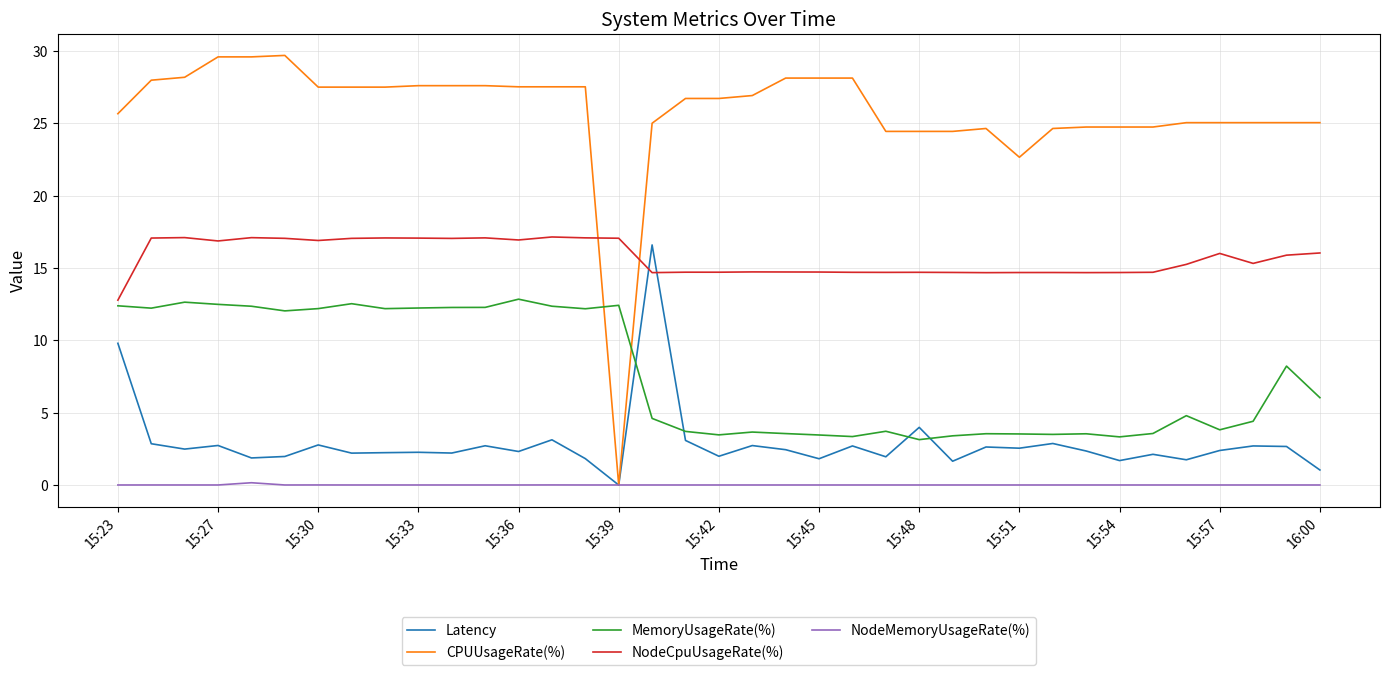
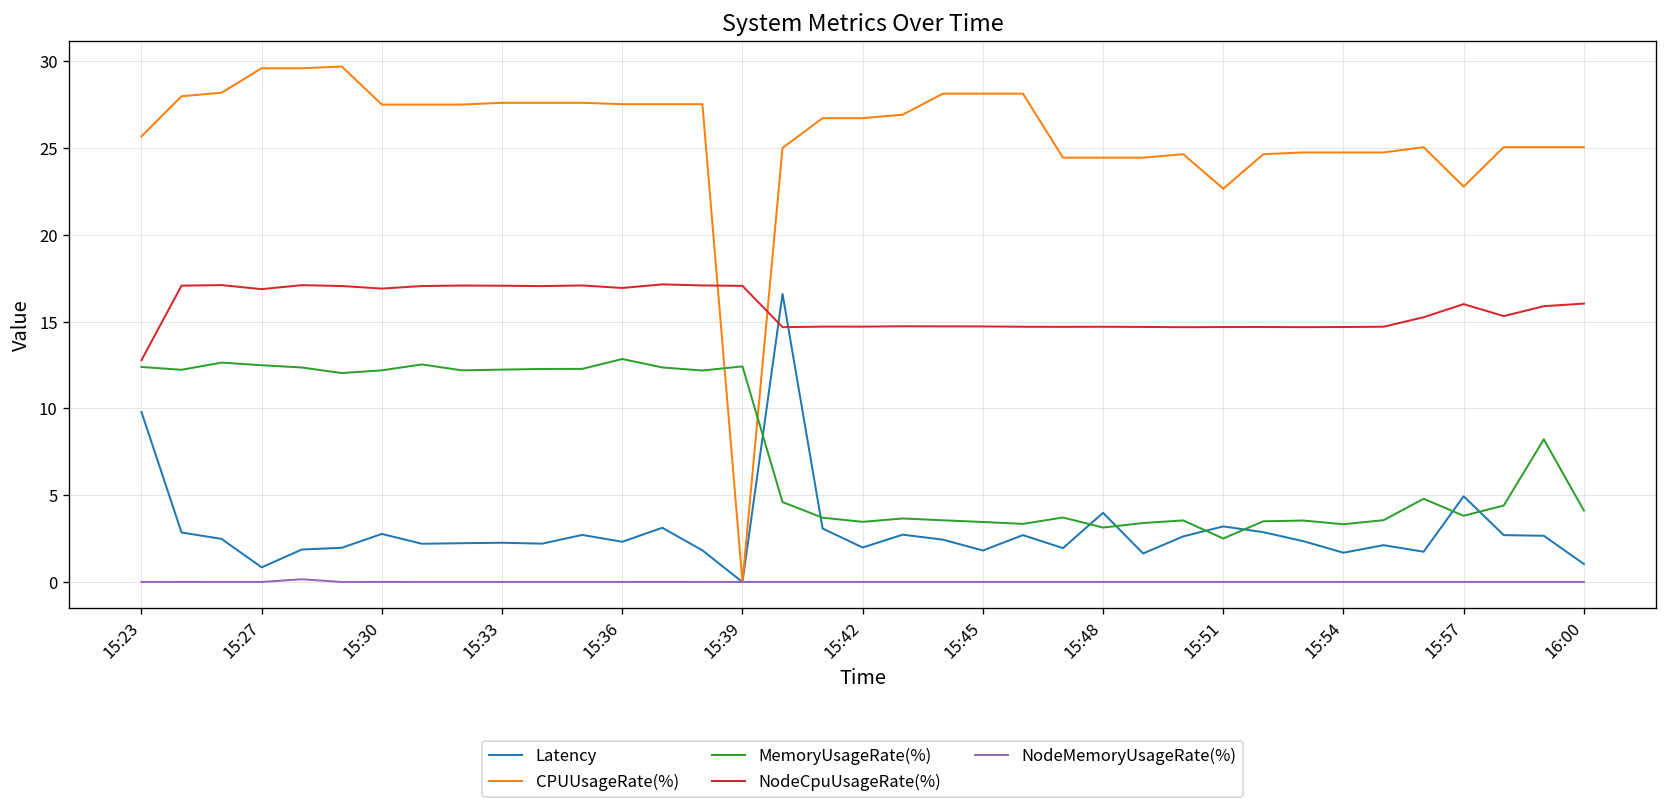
Latency, 15:27: 2.7 -> 0.8
Latency, 15:51: 2.5 -> 3.2
MemoryUsageRate(%), 15:51: 3.5 -> 2.5
Latency, 15:57: 2.4 -> 4.9
CPUUsageRate(%), 15:57: 25.1 -> 22.8
MemoryUsageRate(%), 16:00: 6.0 -> 4.1
